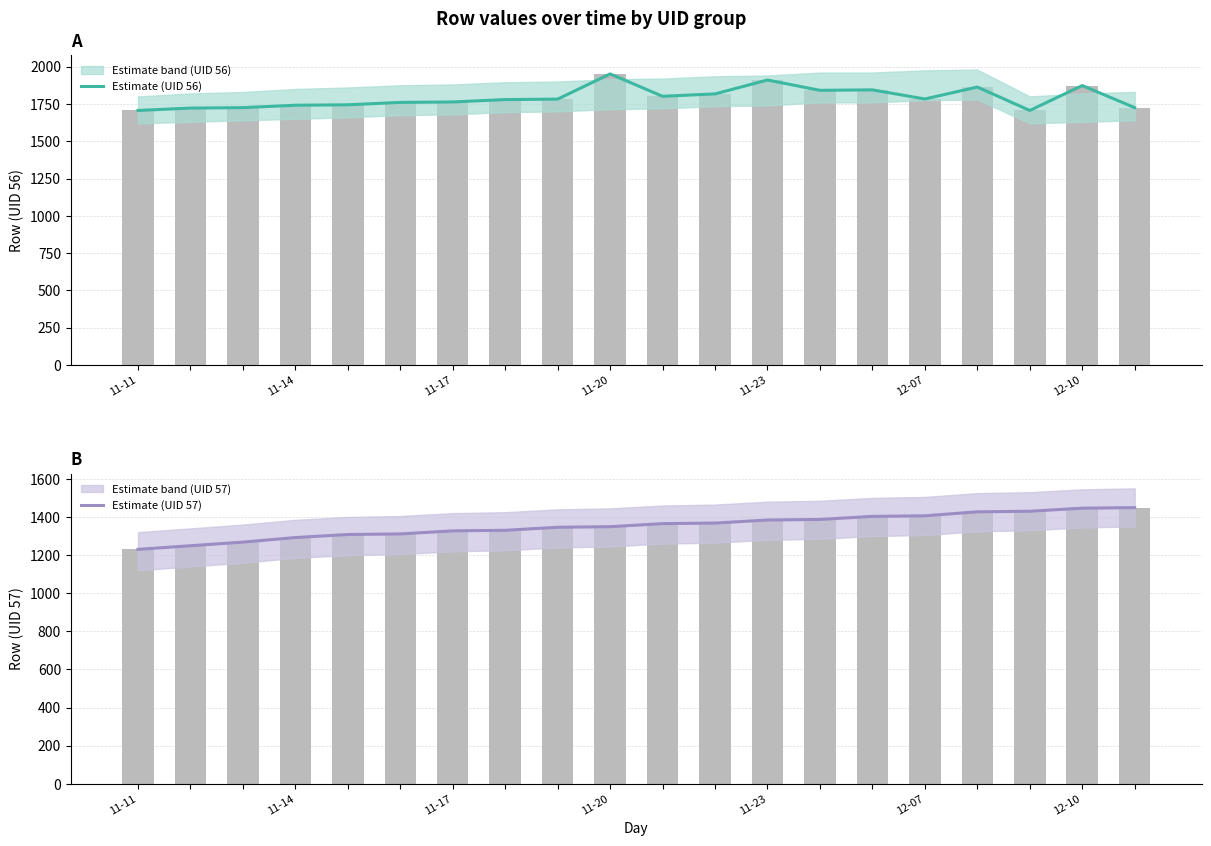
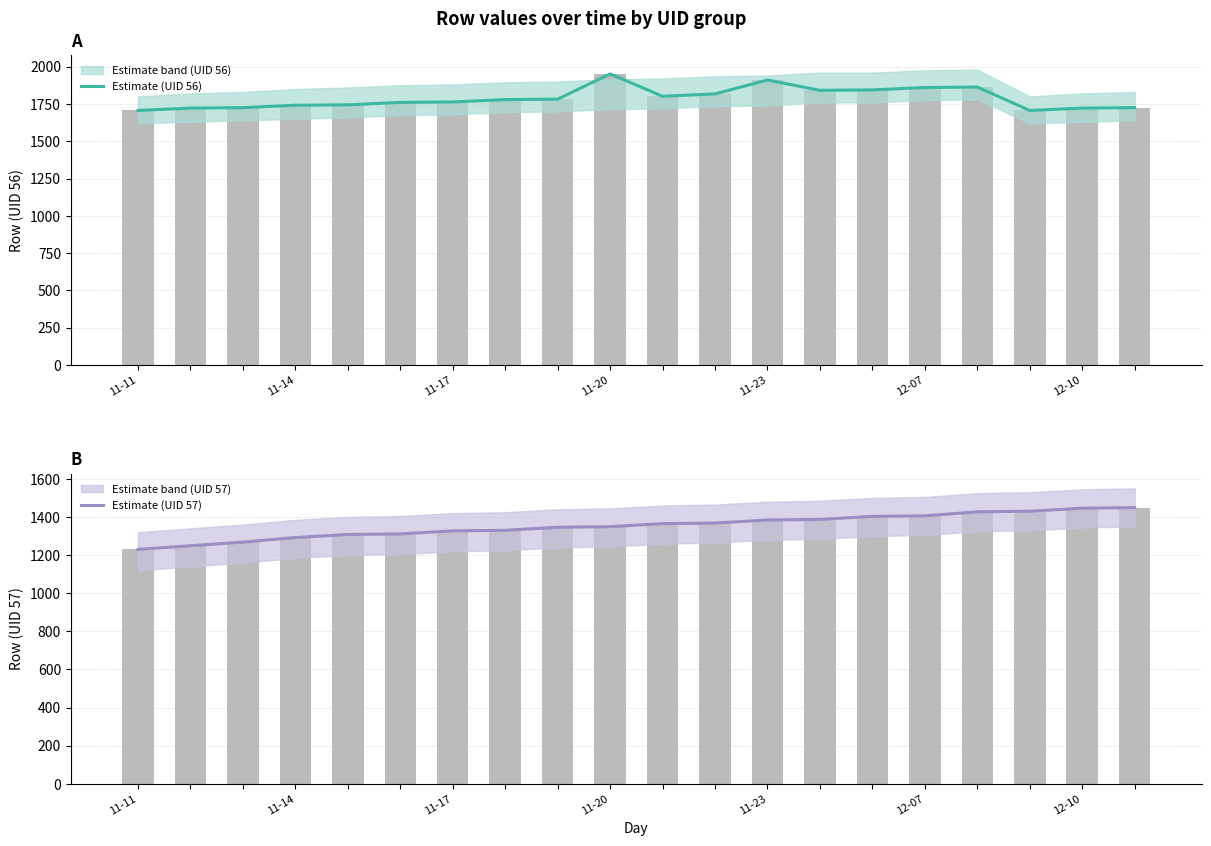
A, Estimate (UID 56), 12-07: 1780 -> 1860
A, Estimate (UID 56), 12-10: 1870 -> 1720
